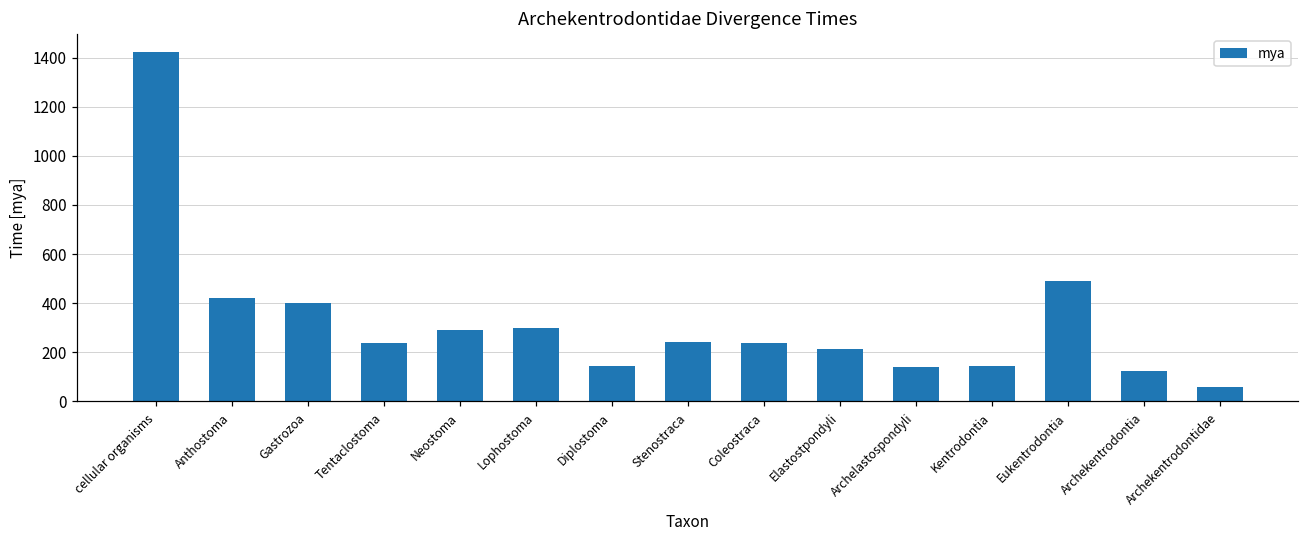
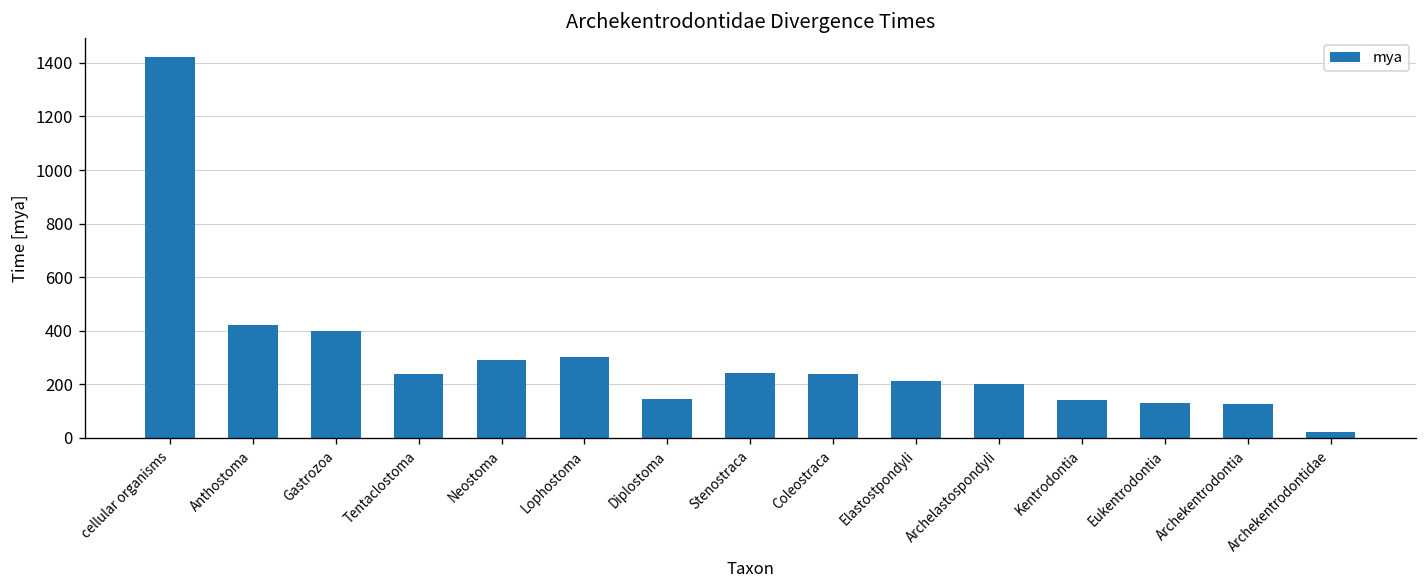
Archelastospondyli: 140 -> 200
Eukentrodontia: 490 -> 130
Archekentrodontidae: 60 -> 20
